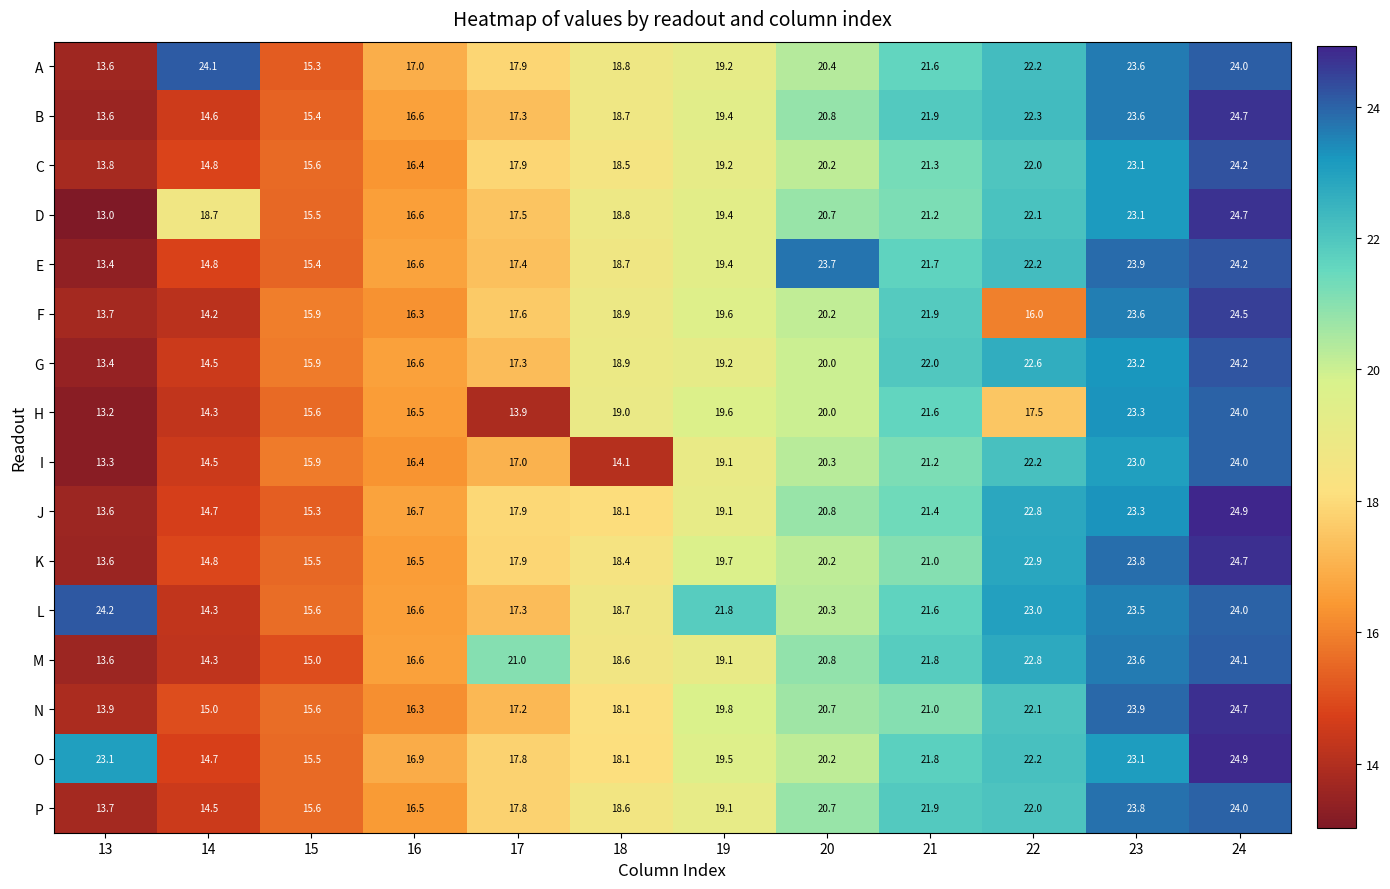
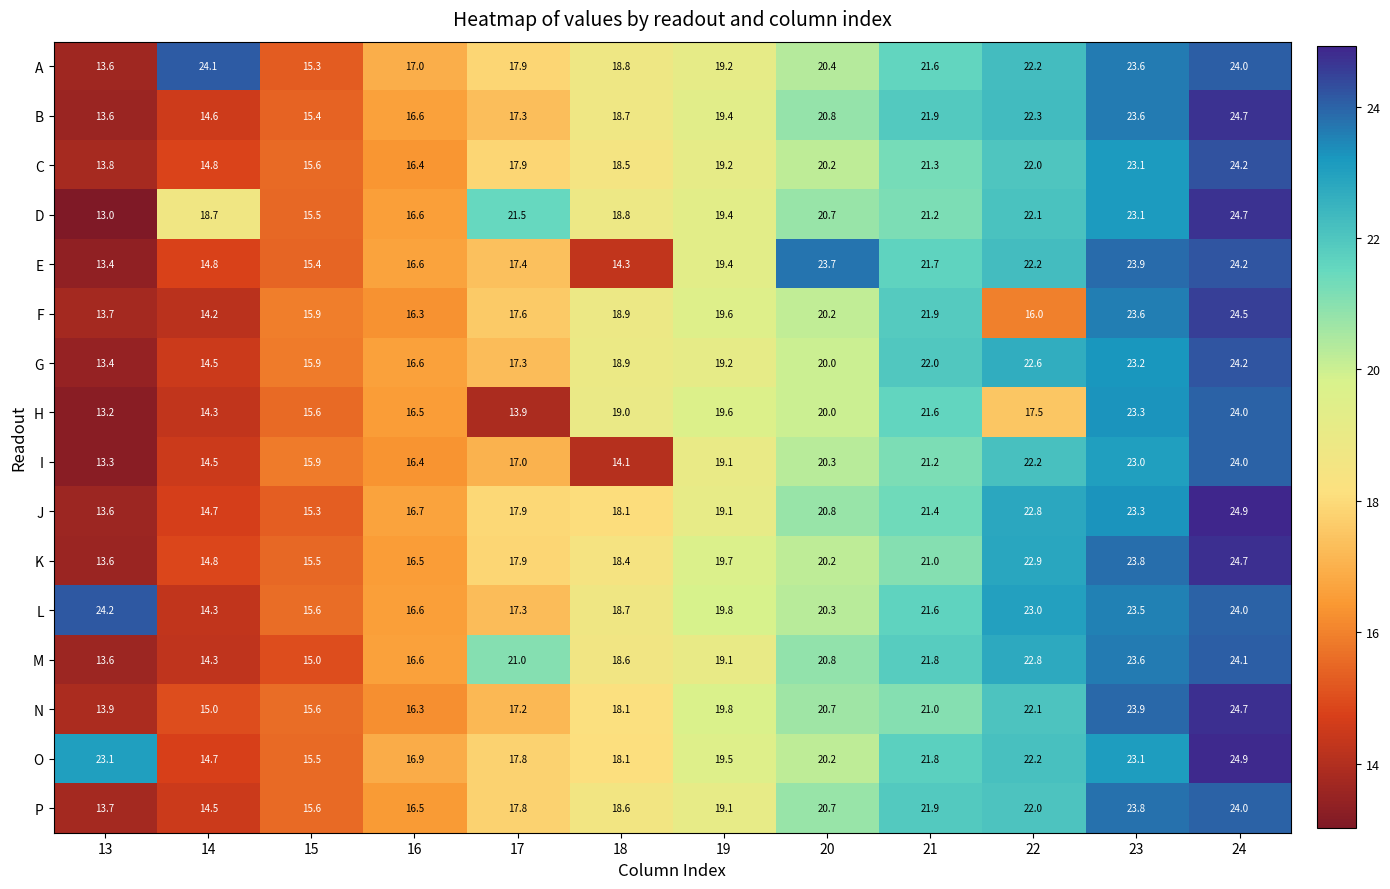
D, 17: 17.5 -> 21.5
E, 18: 18.7 -> 14.3
L, 19: 21.8 -> 19.8
